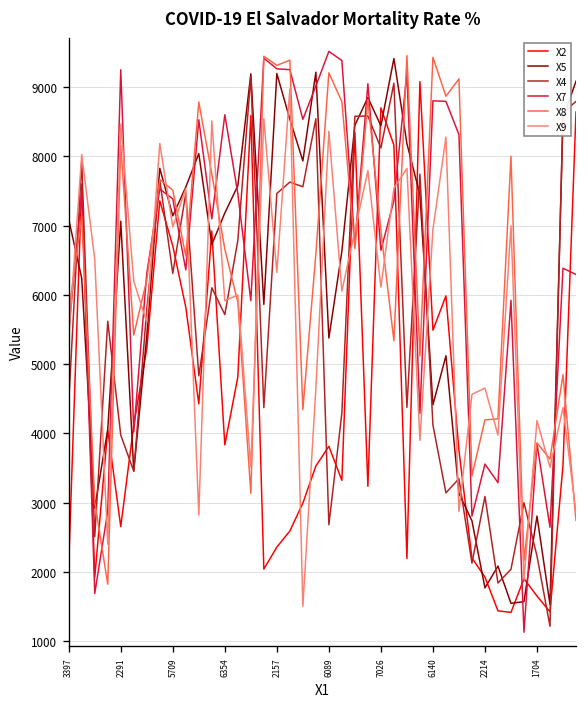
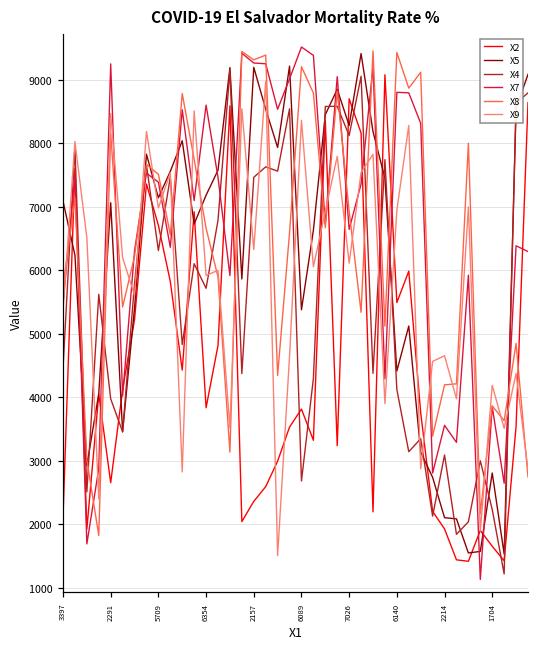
X5, 7026: 8400 -> 8300
X5, 2214: 1800 -> 2100
